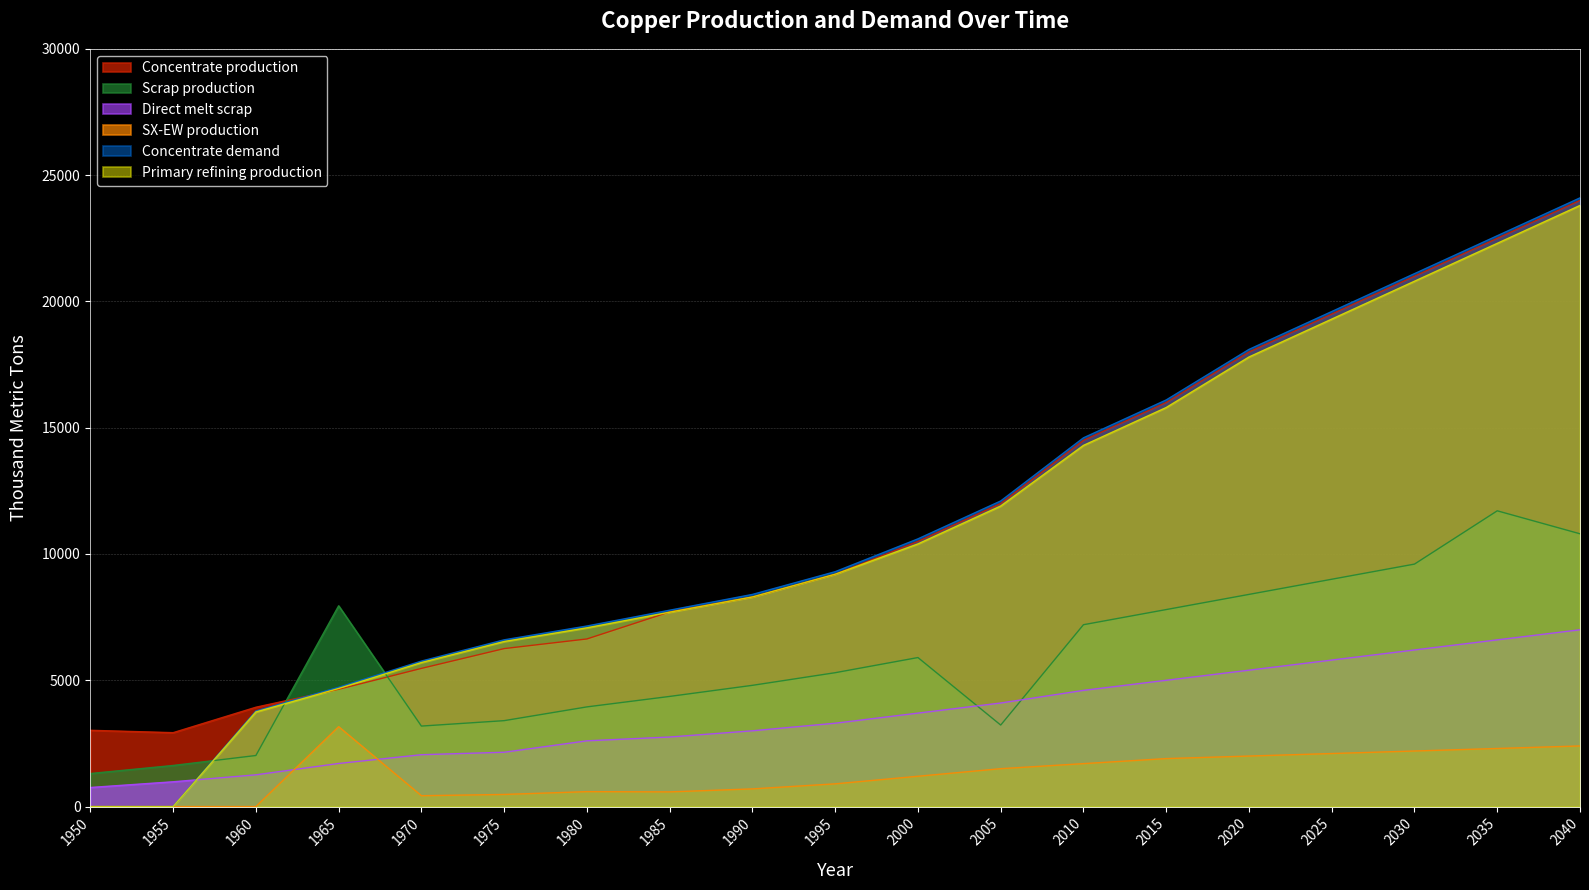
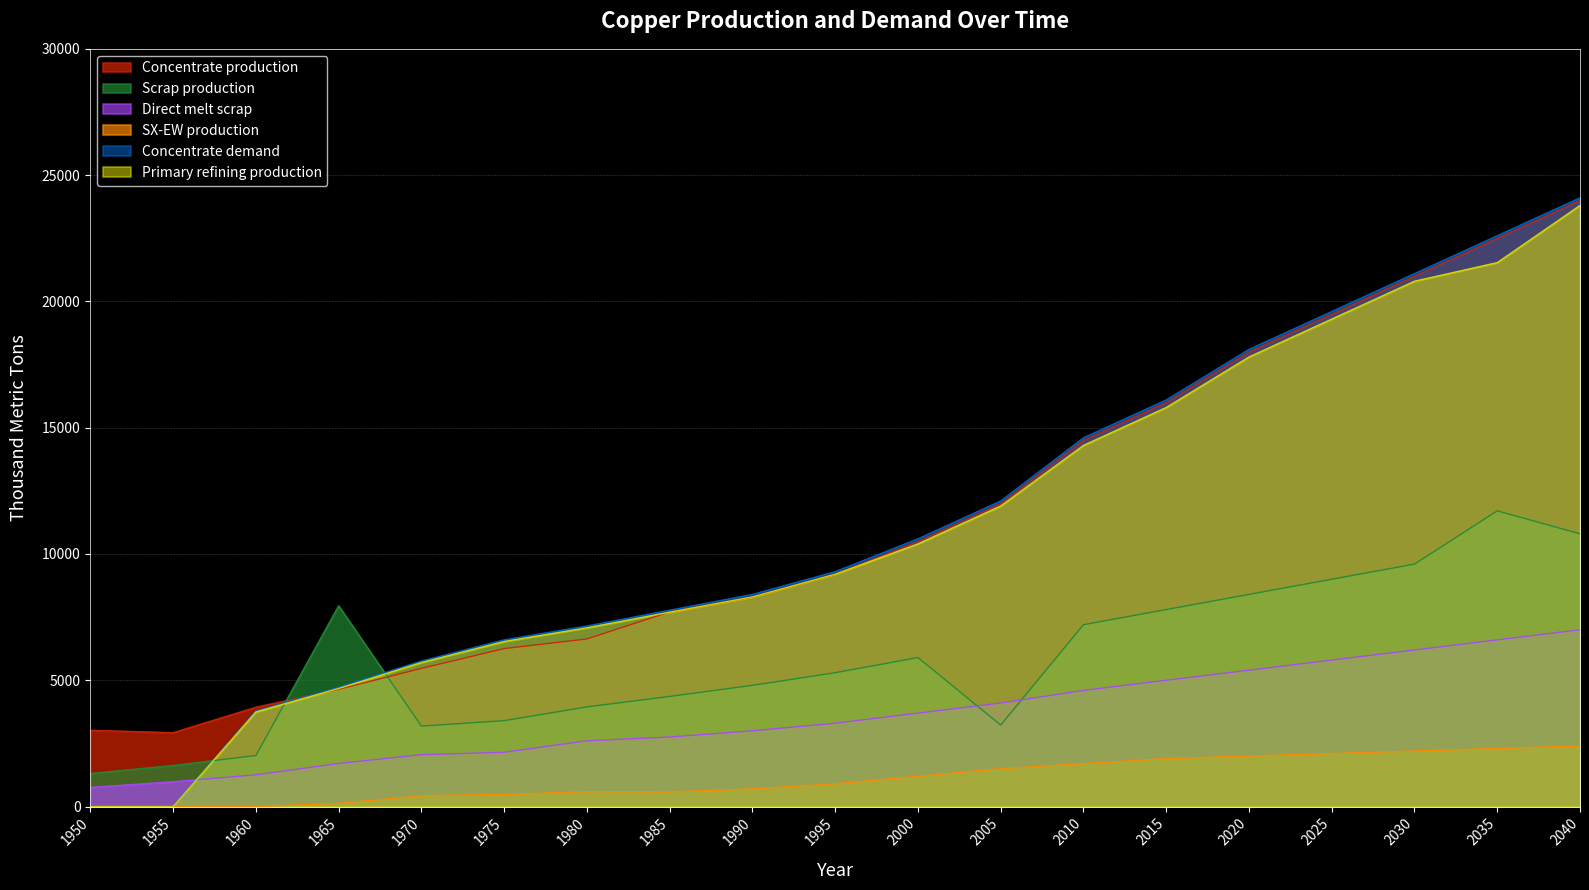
SX-EW production, 1965: 3200 -> 100
Primary refining production, 2035: 22300 -> 21500
